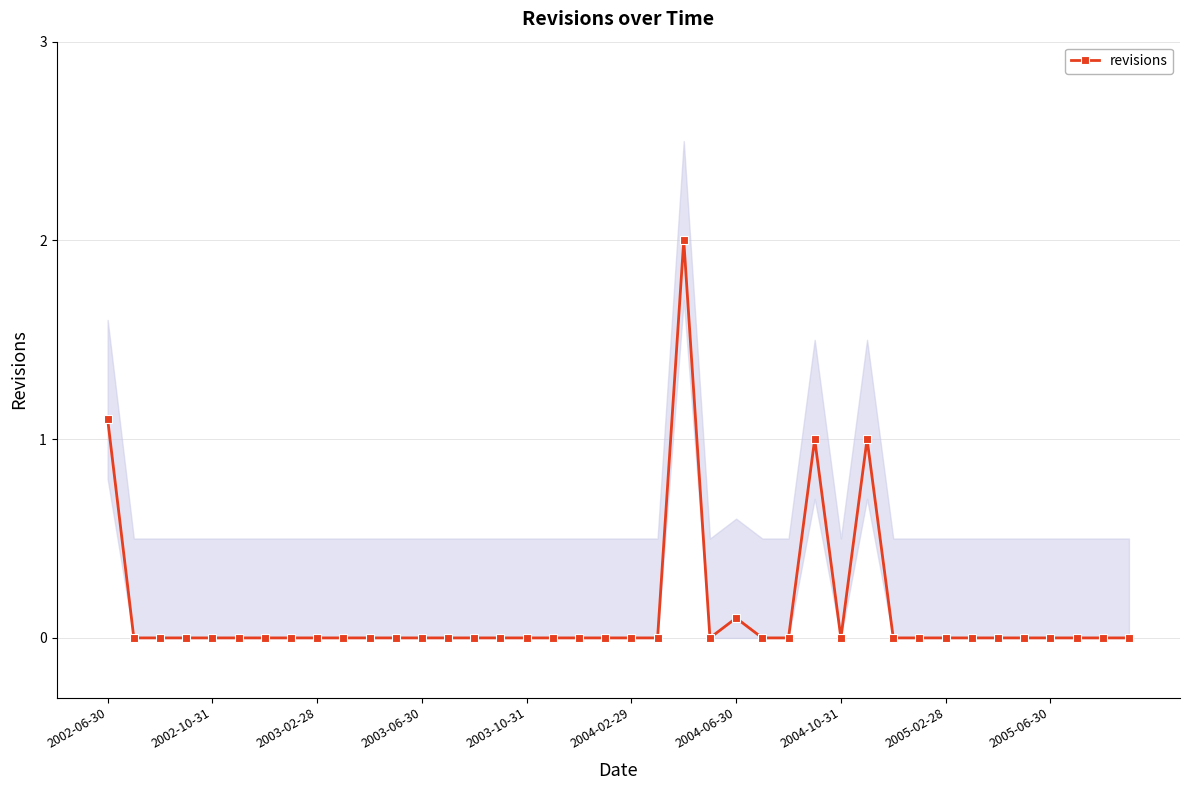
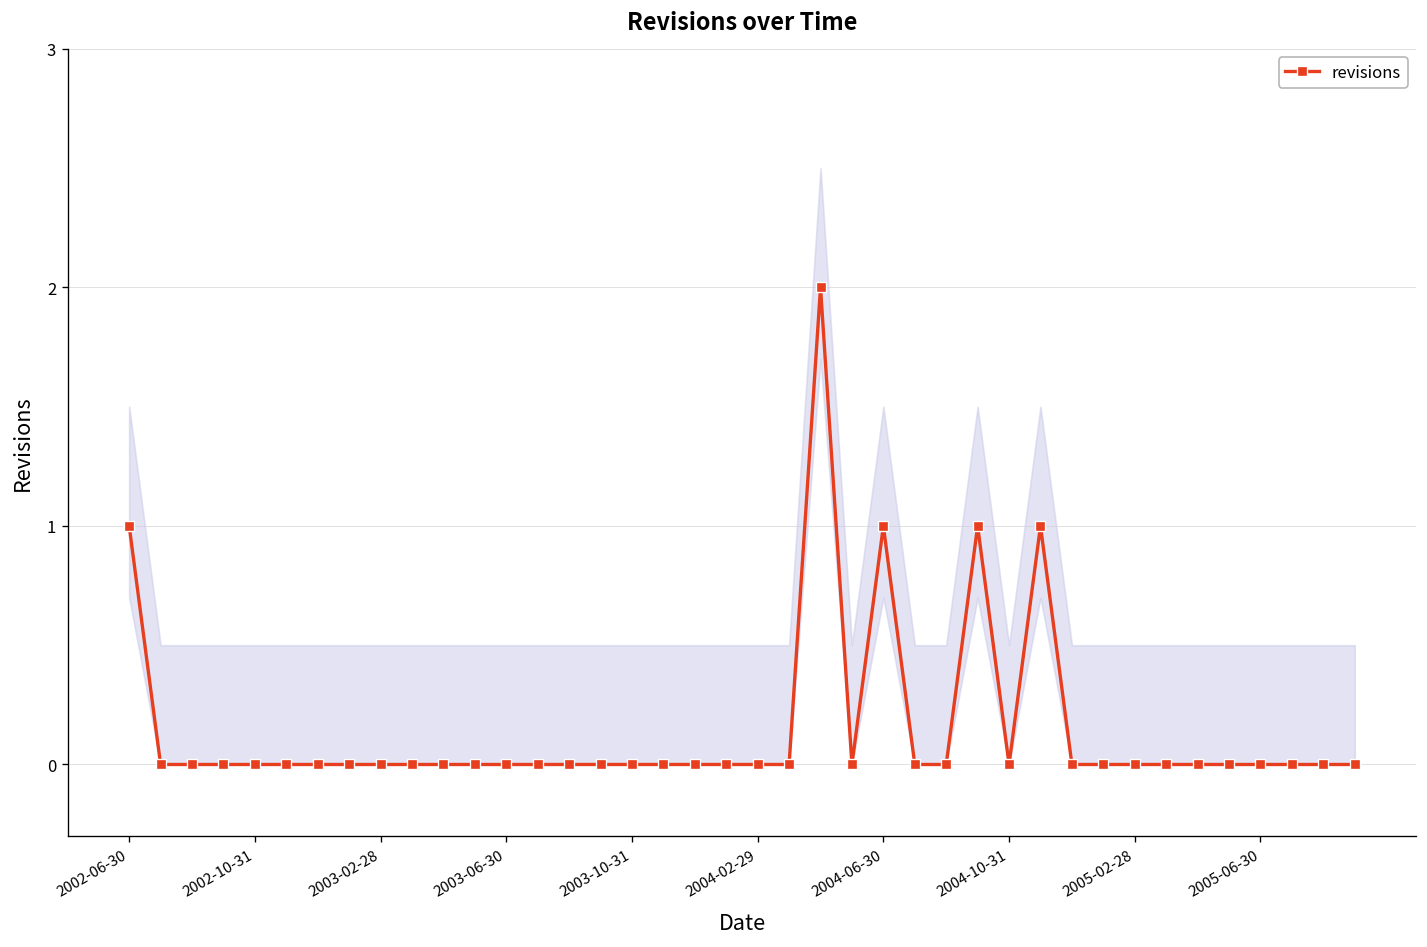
revisions, 2002-06-30: 1.1 -> 1.0
revisions, 2004-06-30: 0.1 -> 1.0
